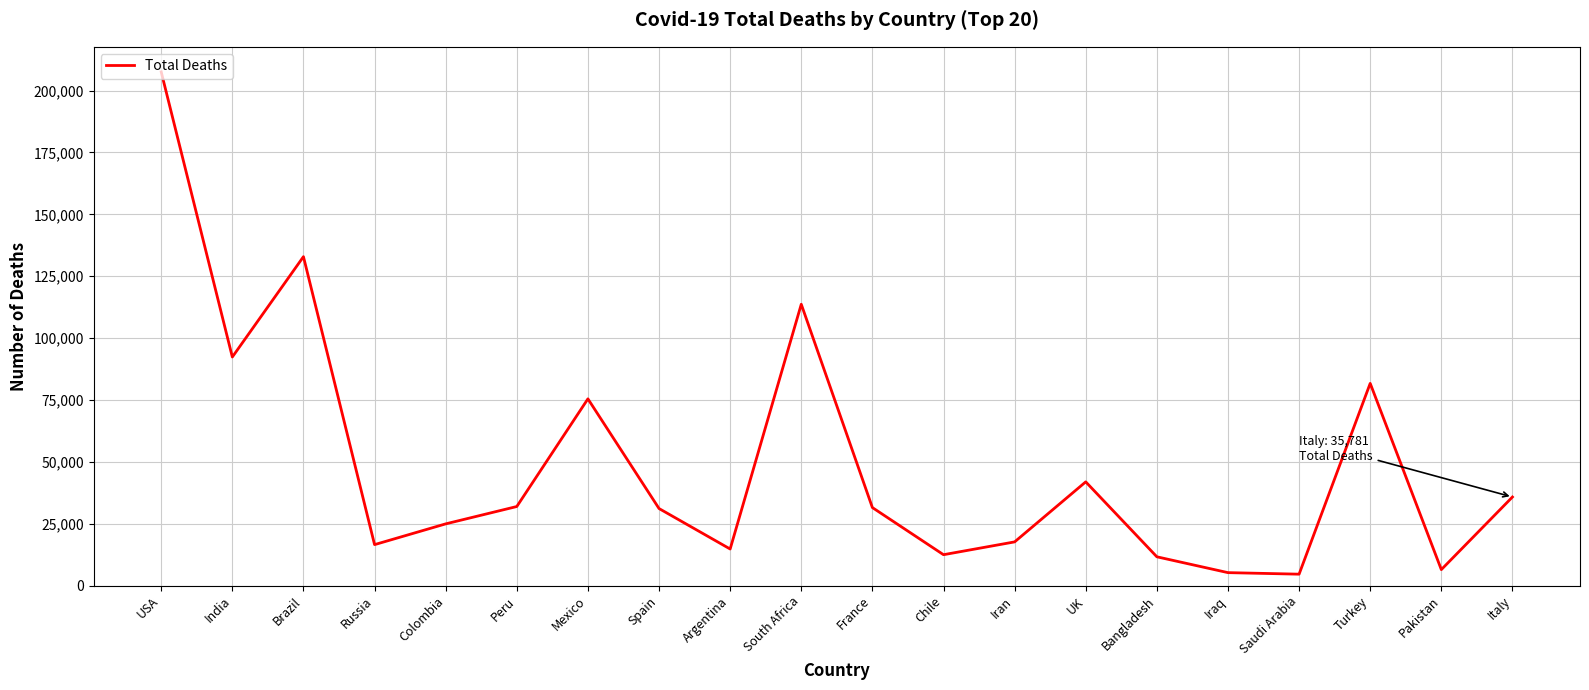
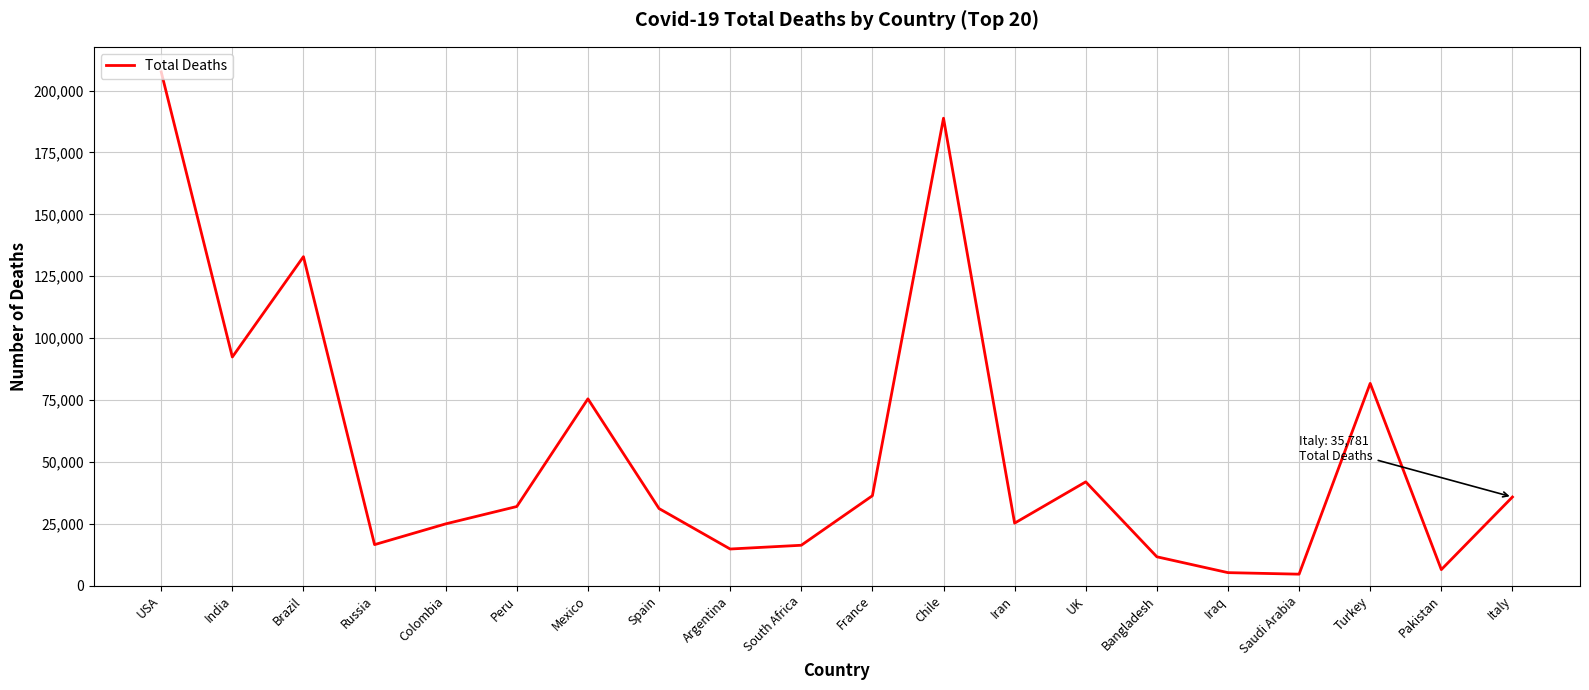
South Africa: 114,000 -> 16,000
France: 32,000 -> 36,000
Chile: 12,000 -> 189,000
Iran: 18,000 -> 25,000
